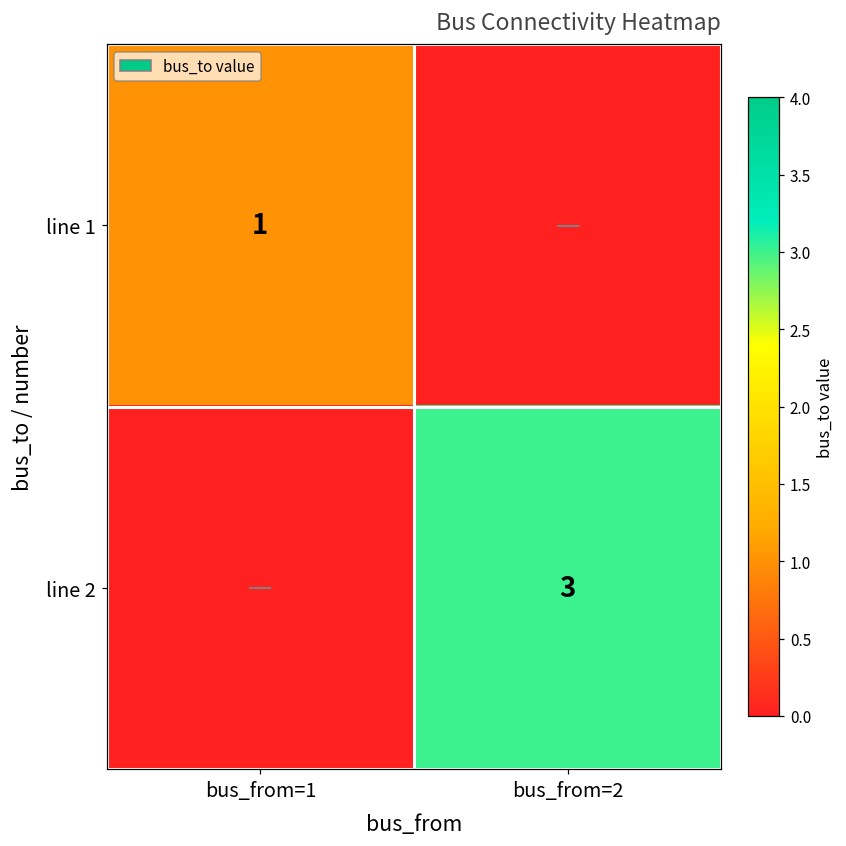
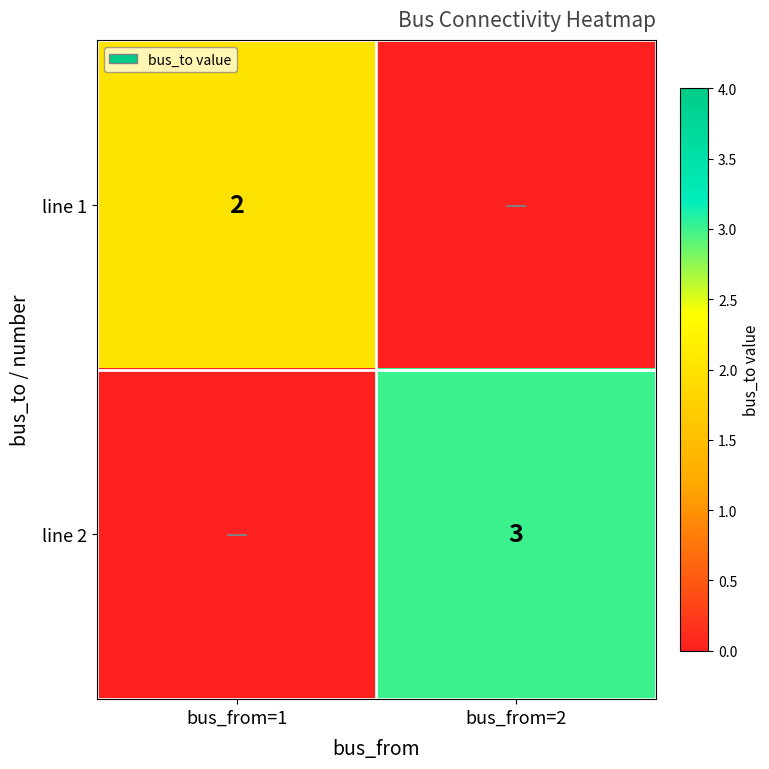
line 1, bus_from=1: 1 -> 2
